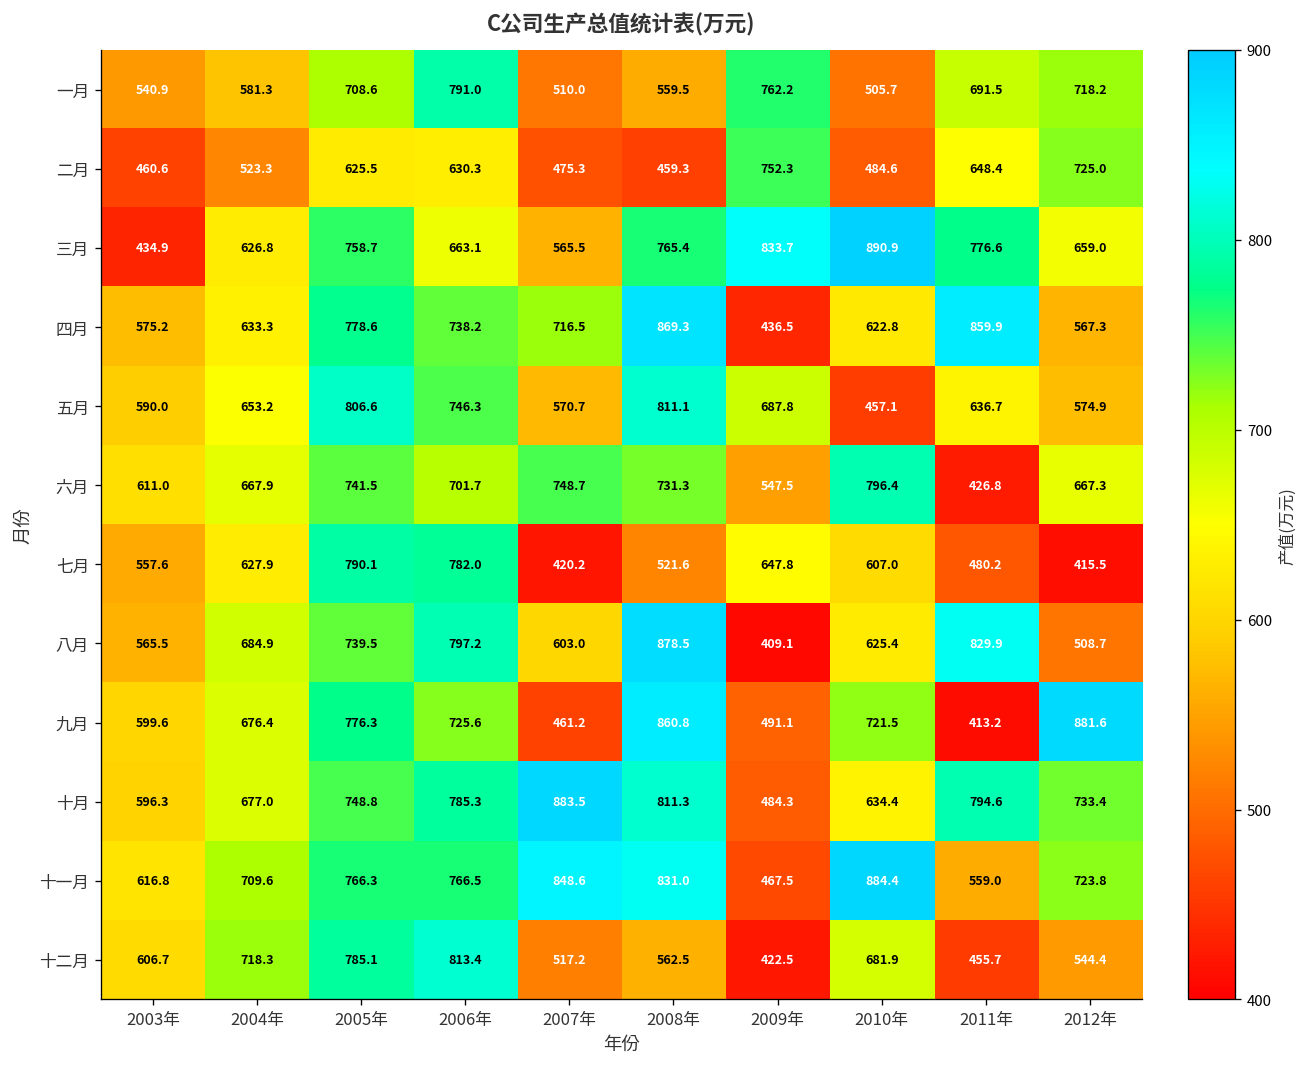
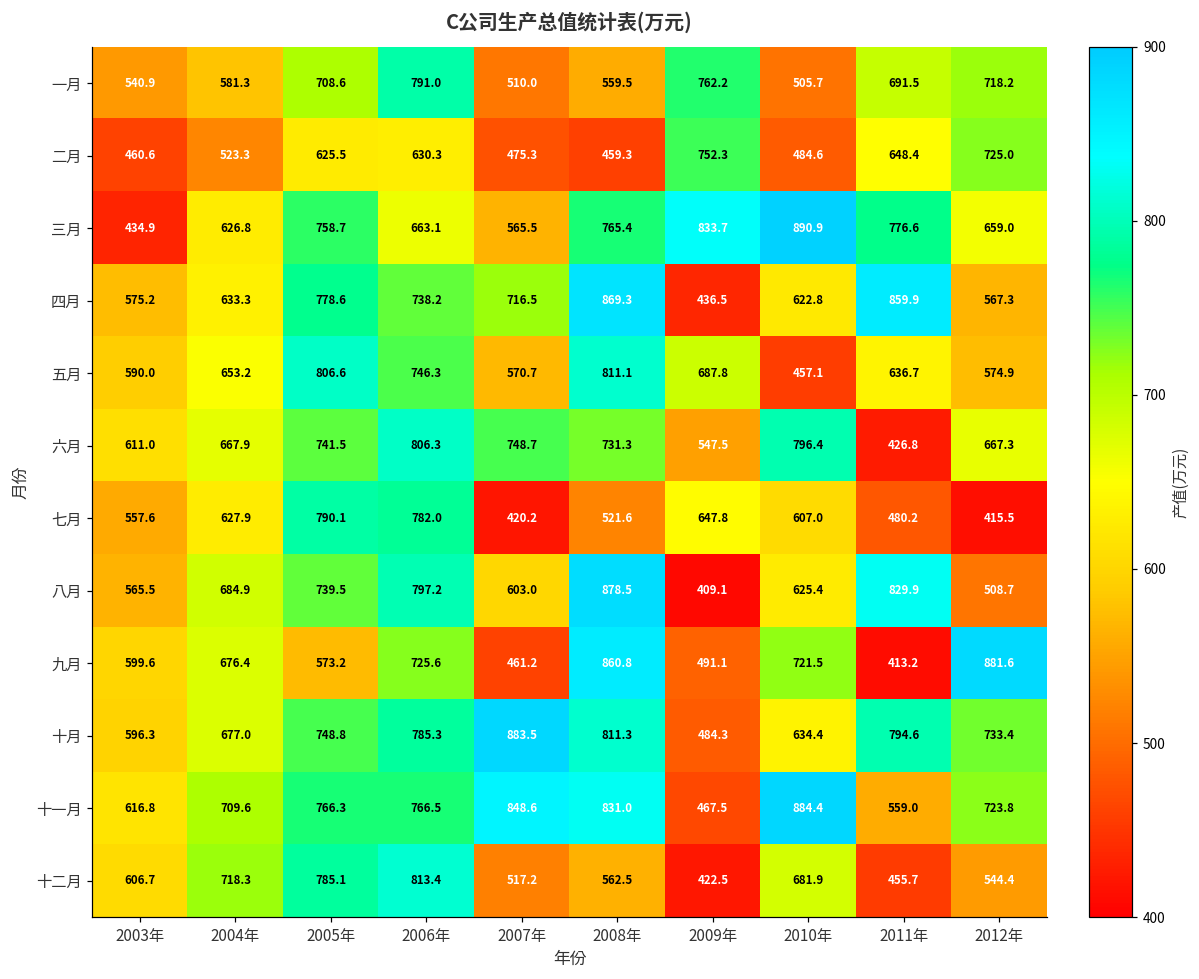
六月, 2006年: 701.7 -> 806.3
九月, 2005年: 776.3 -> 573.2
